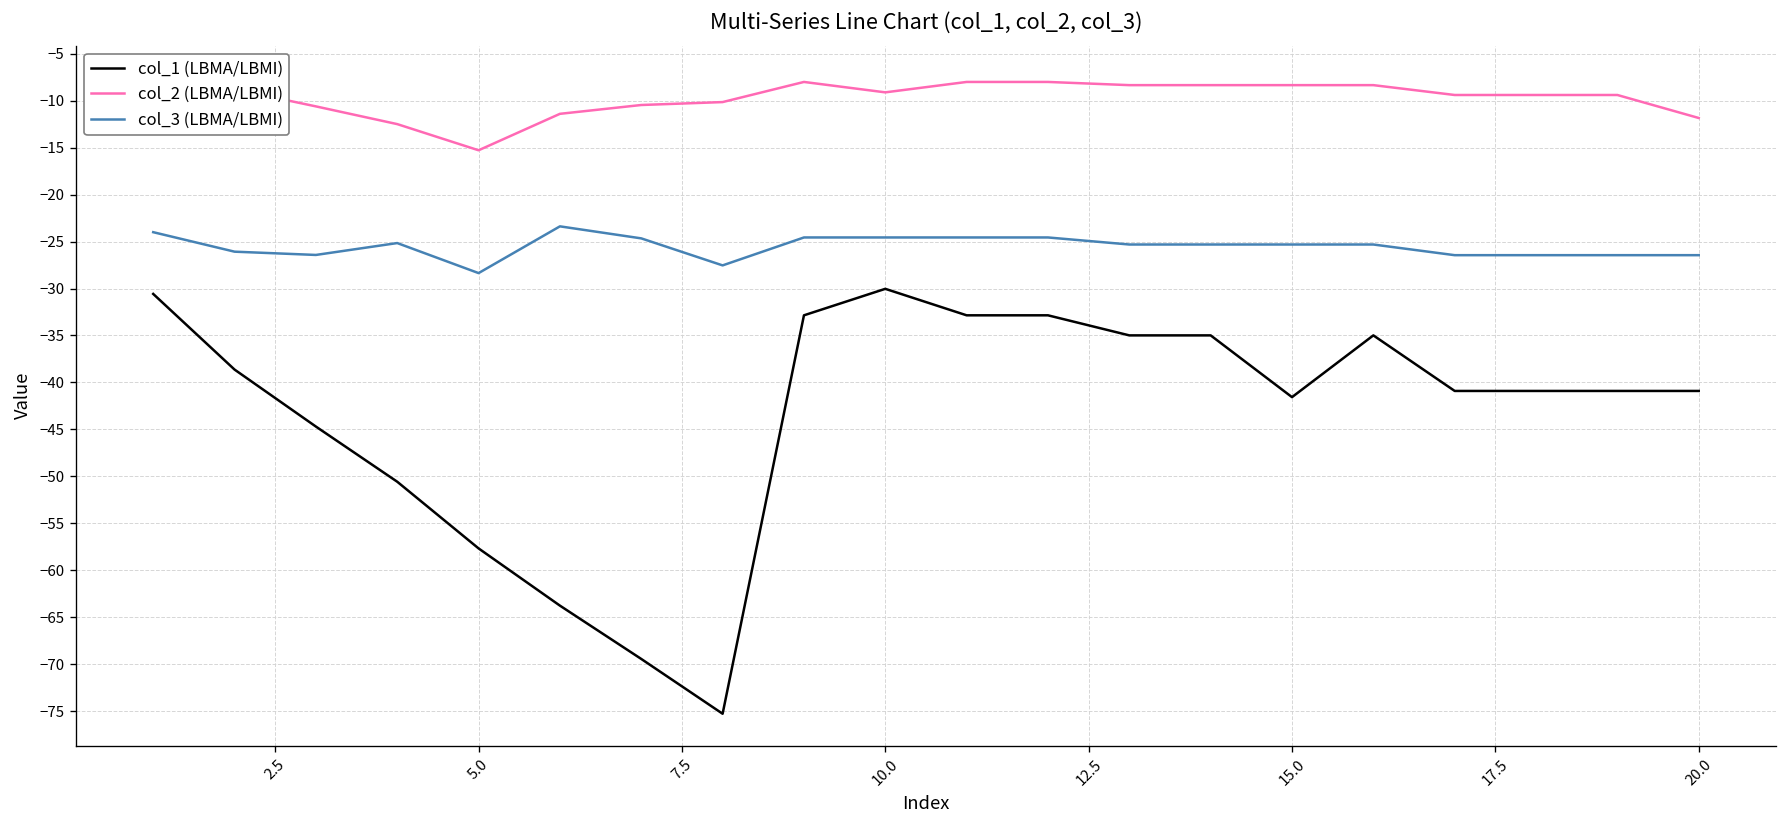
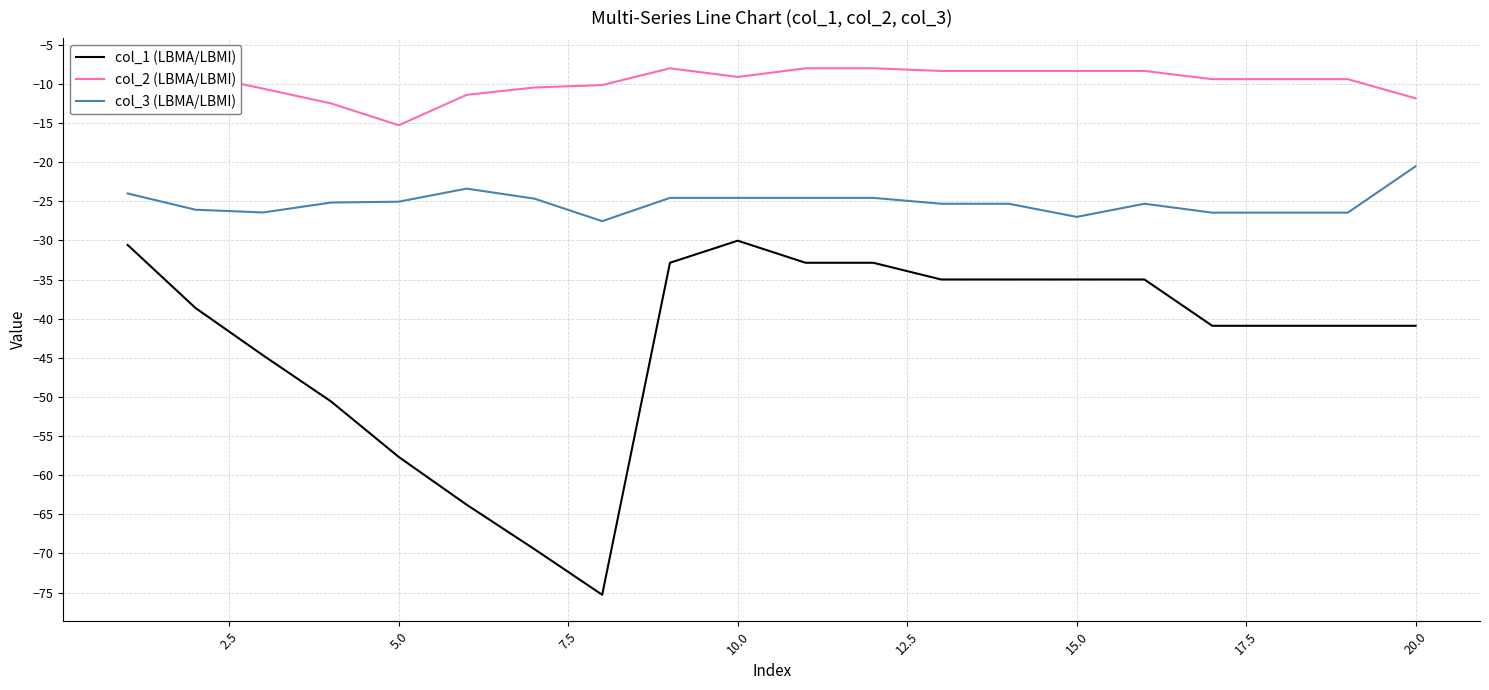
col_3 (LBMA/LBMI), 5.0: -28 -> -25
col_1 (LBMA/LBMI), 15.0: -42 -> -35
col_3 (LBMA/LBMI), 15.0: -25 -> -27
col_3 (LBMA/LBMI), 20.0: -26 -> -21
